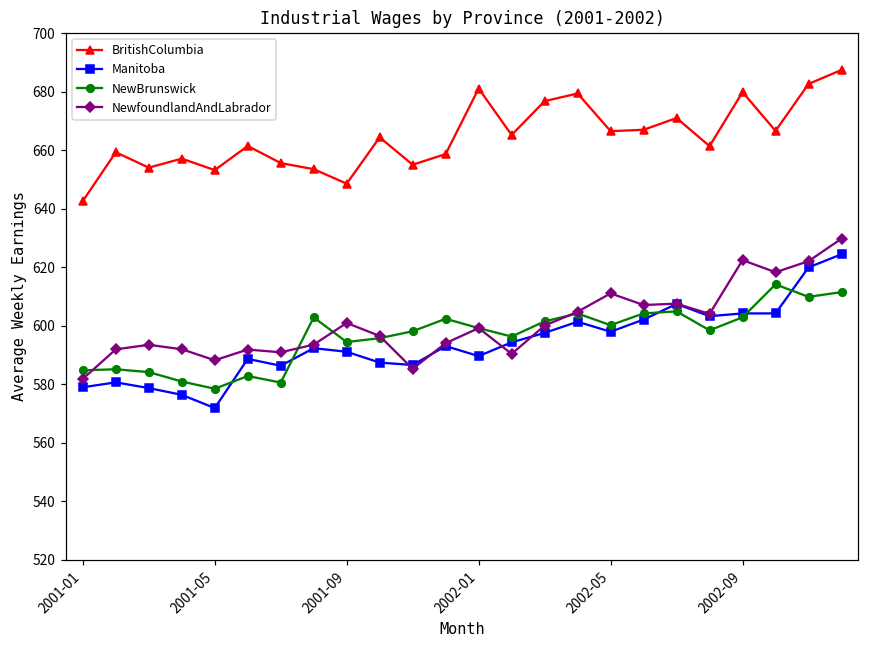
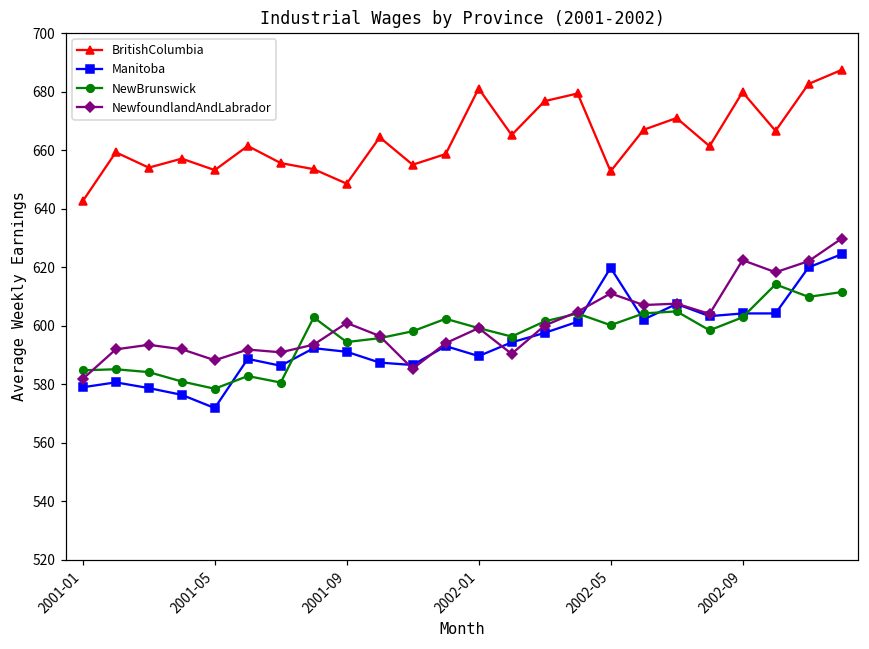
BritishColumbia, 2002-05: 667 -> 653
Manitoba, 2002-05: 598 -> 620
